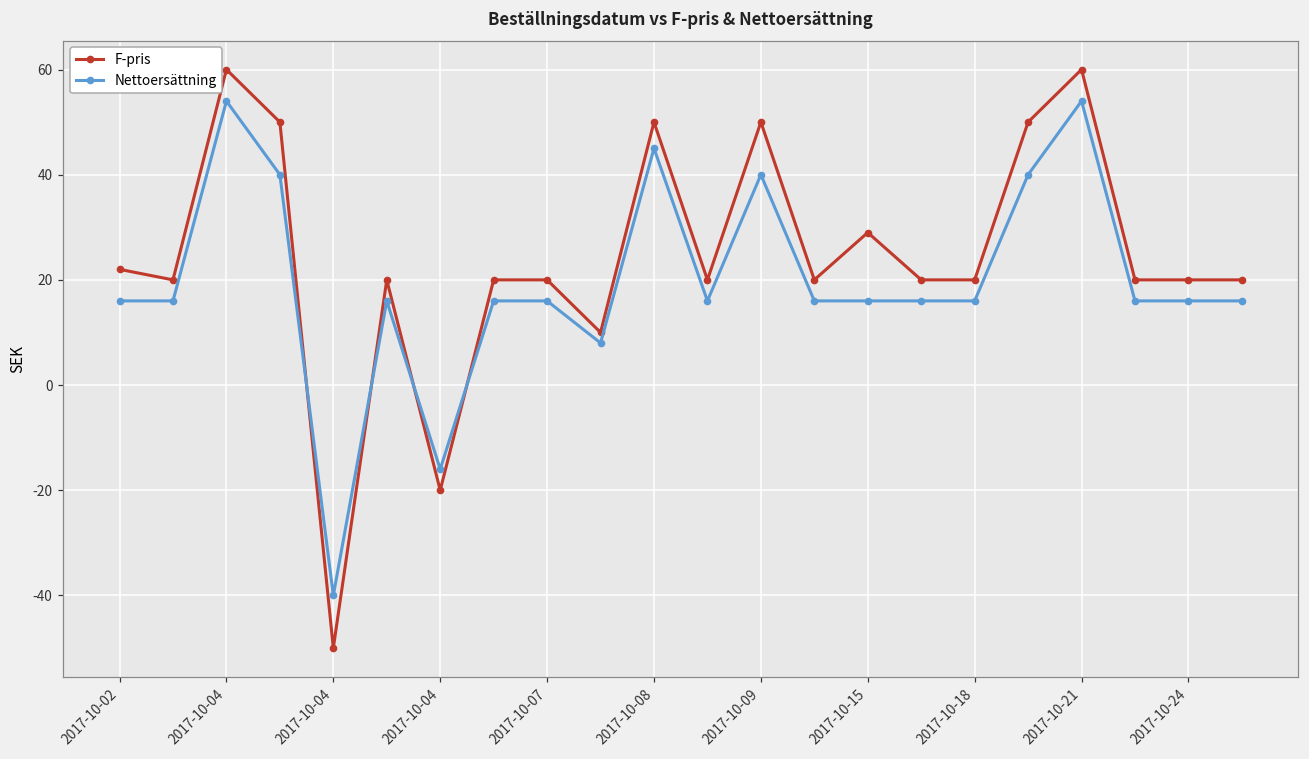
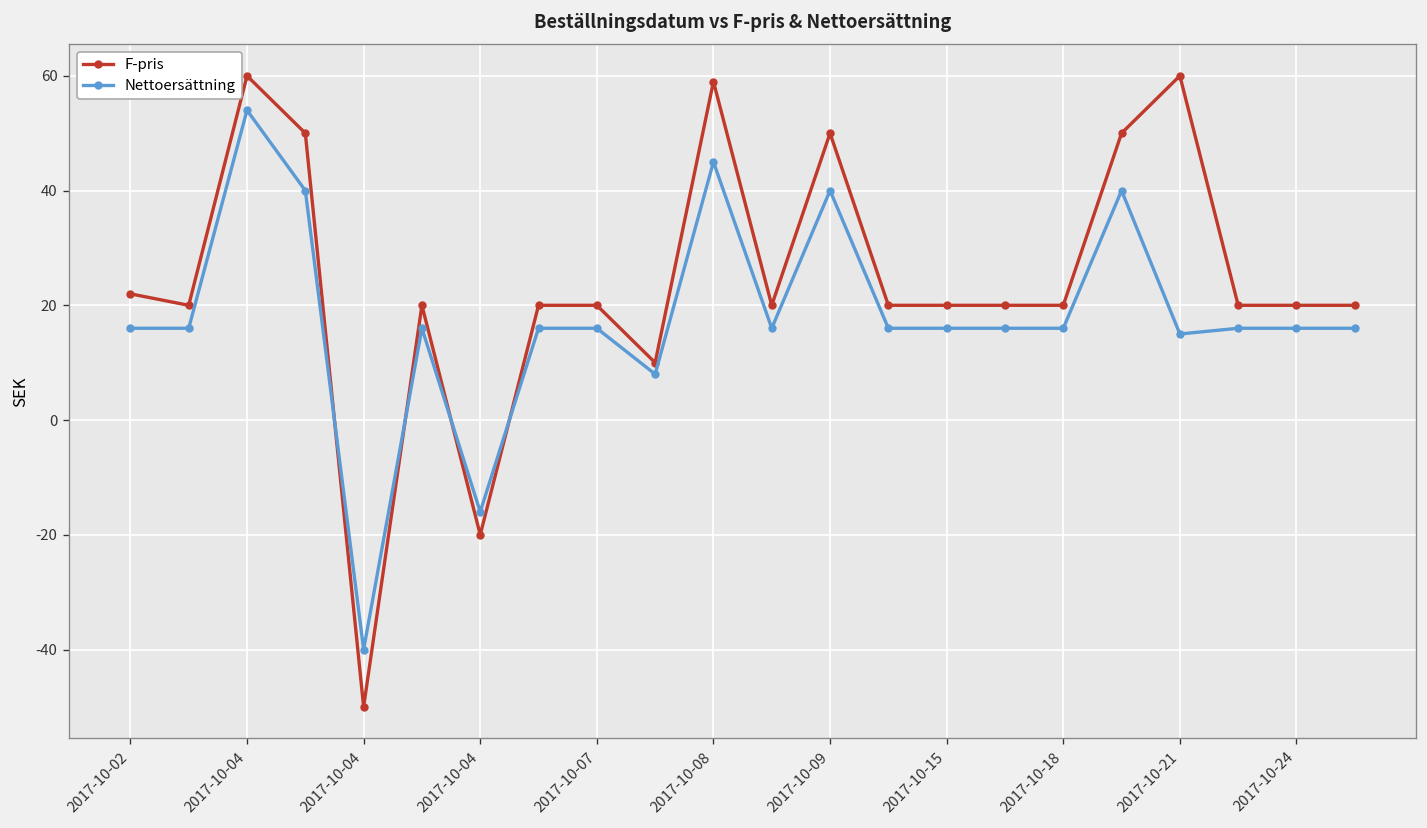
F-pris, 2017-10-08: 50 -> 59
F-pris, 2017-10-15: 29 -> 20
Nettoersättning, 2017-10-21: 54 -> 15
